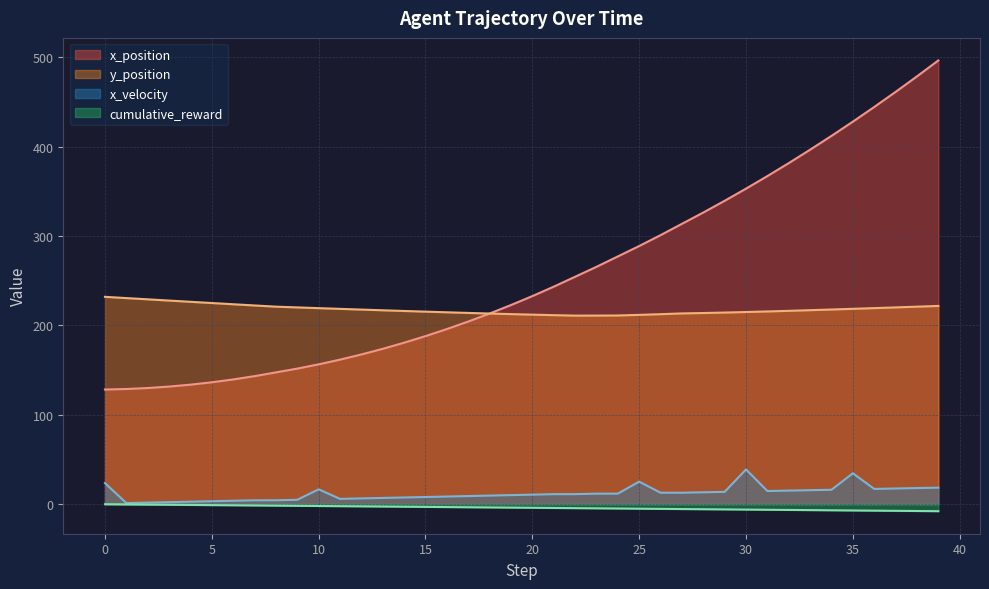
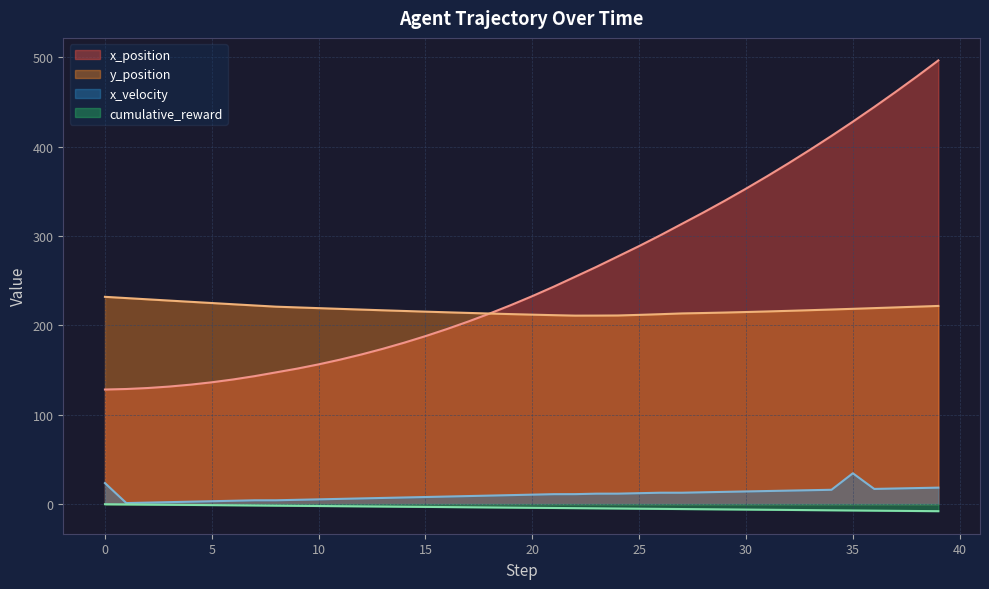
x_velocity, 10: 20 -> 10
x_velocity, 25: 30 -> 10
x_velocity, 30: 40 -> 10
